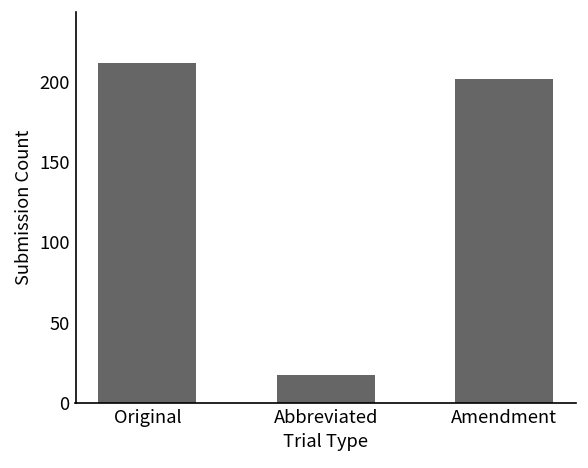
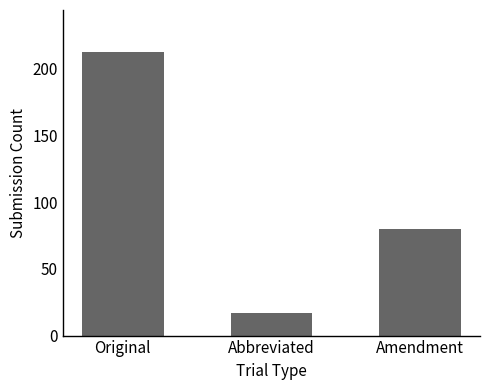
Amendment: 202 -> 80
